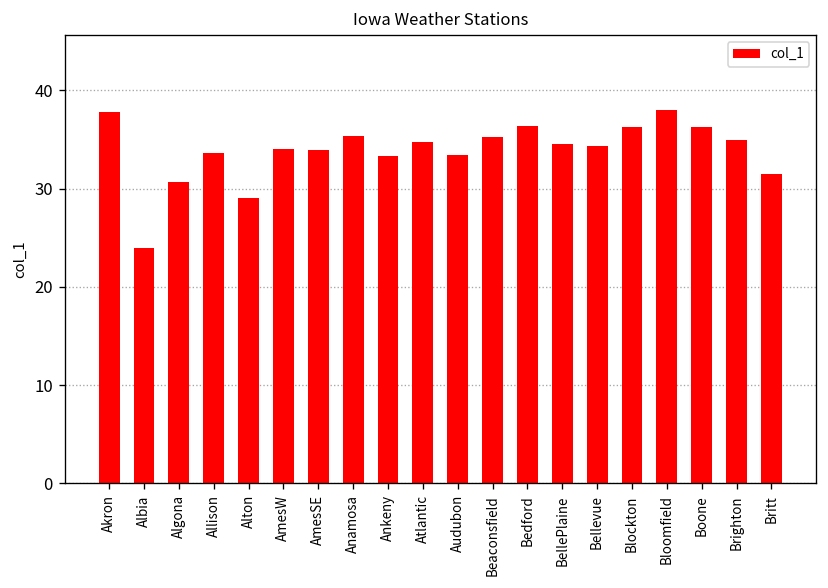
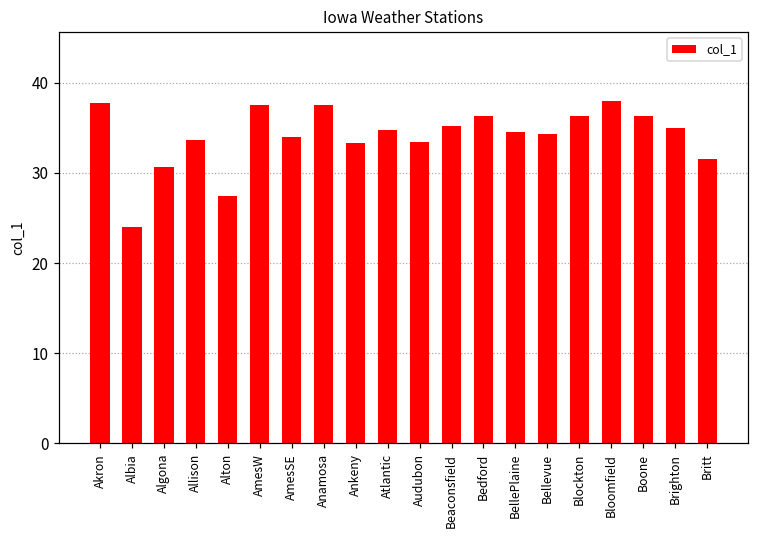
Alton: 29 -> 27
AmesW: 34 -> 38
Anamosa: 35 -> 38
